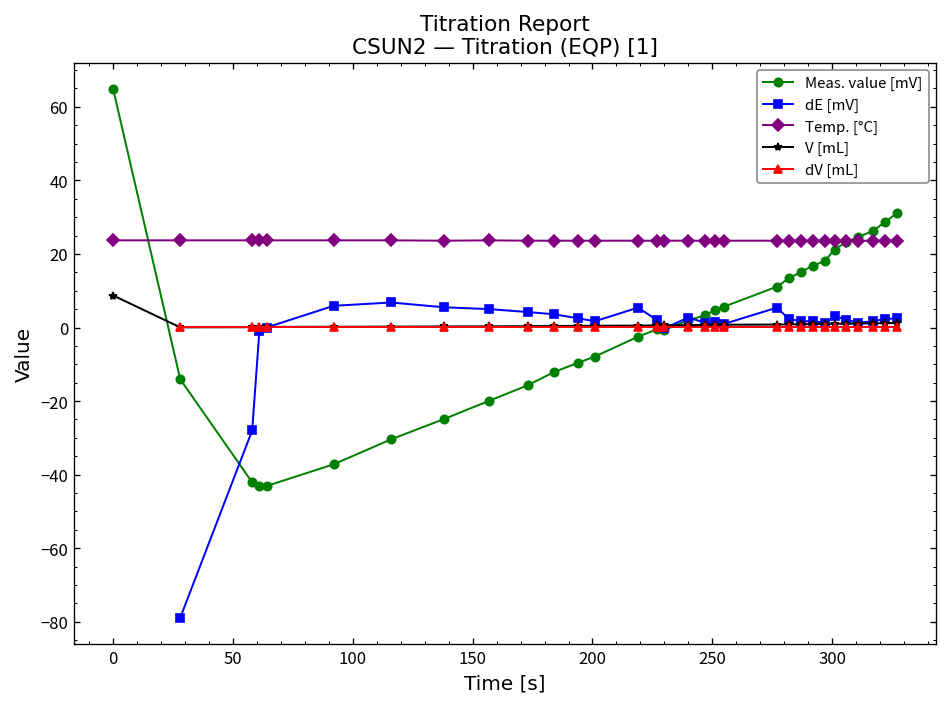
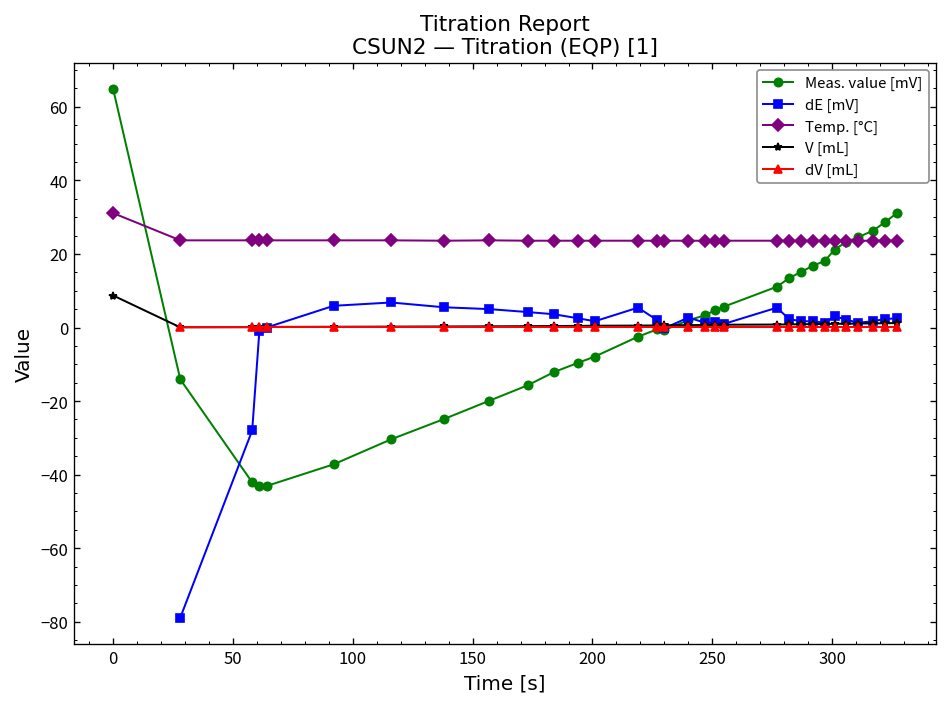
Temp. [°C], 0: 24 -> 31
